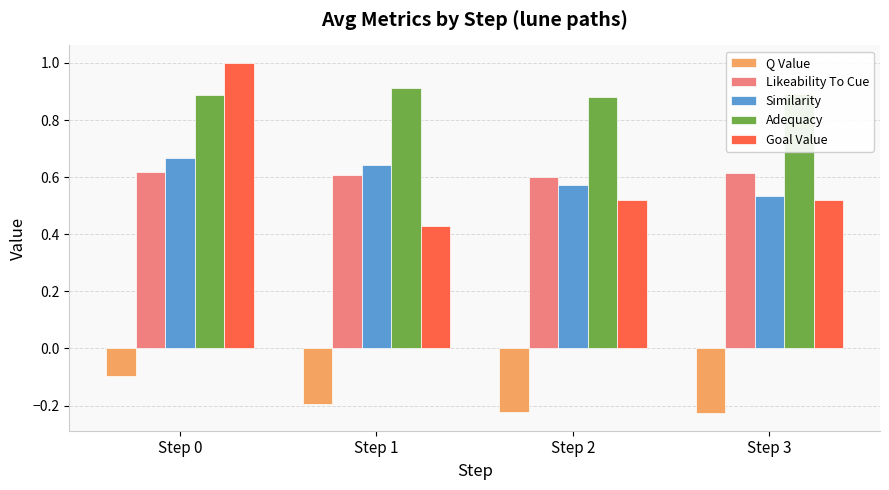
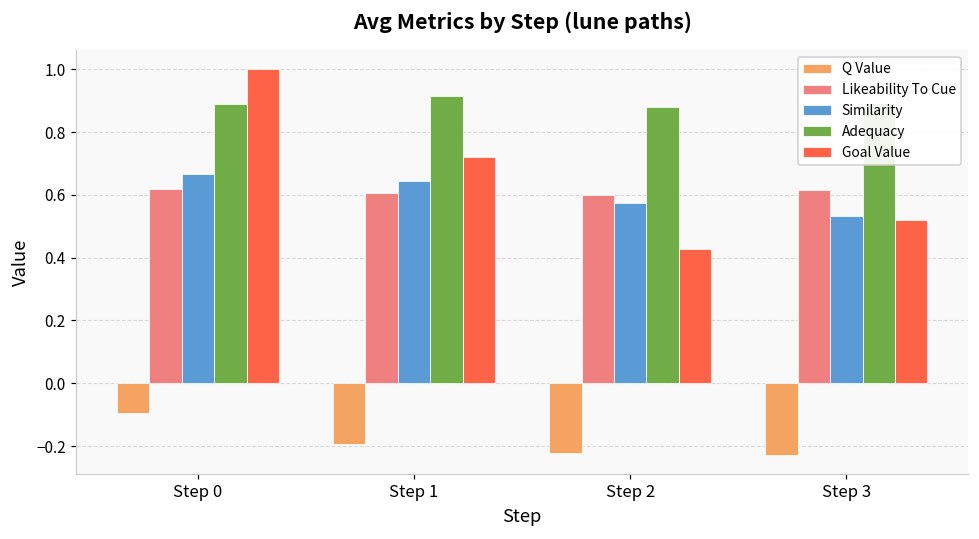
Goal Value, Step 1: 0.43 -> 0.72
Goal Value, Step 2: 0.52 -> 0.43
